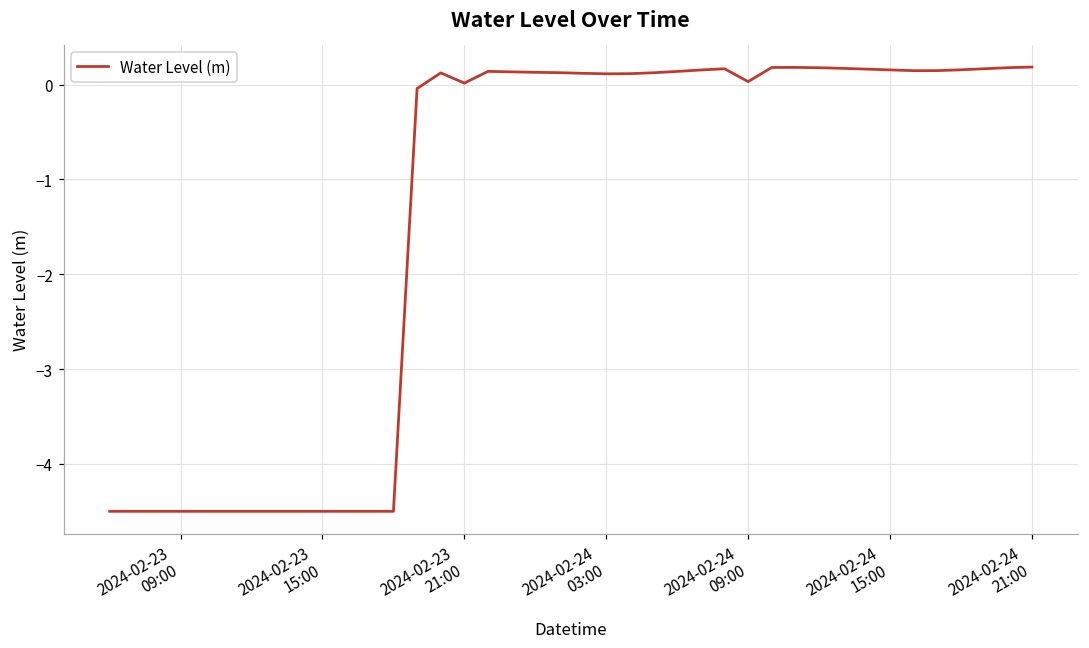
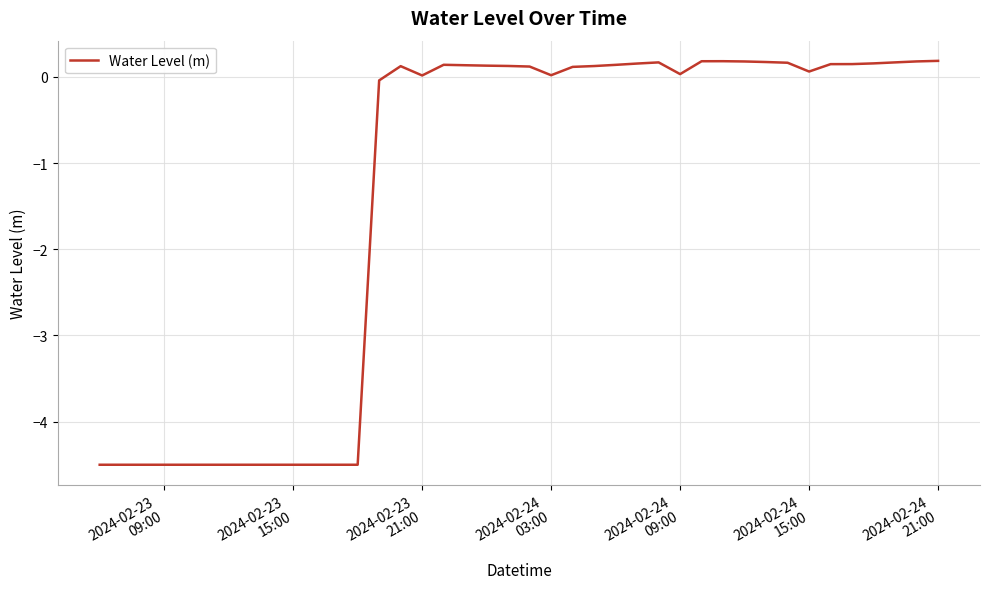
2024-02-24 03:00: 0.1 -> 0.0
2024-02-24 15:00: 0.2 -> 0.1
